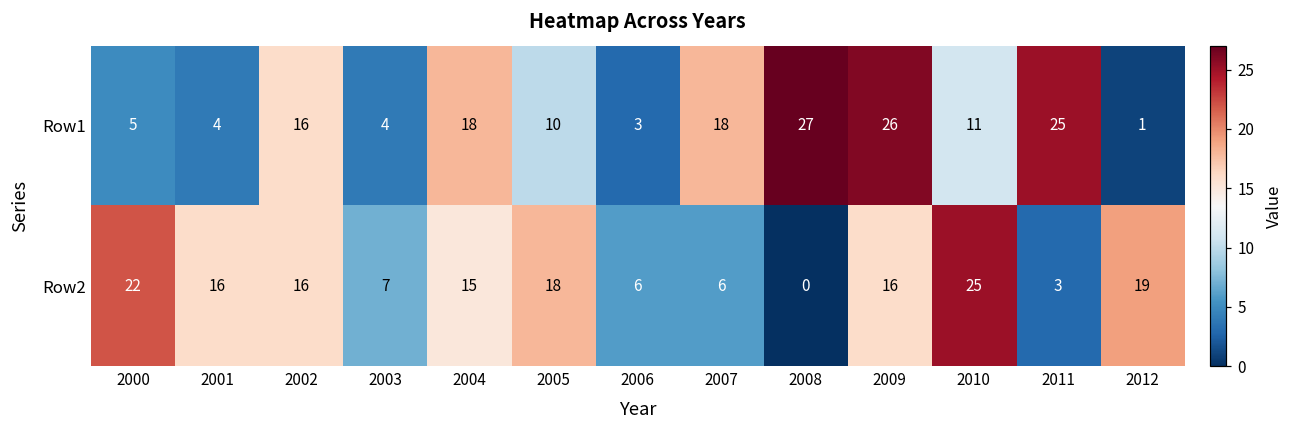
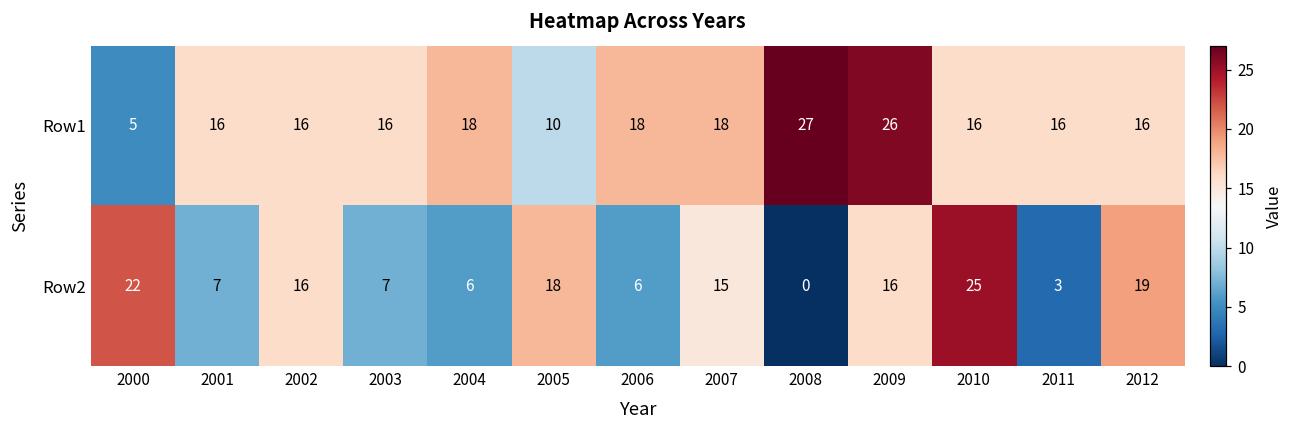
Row1, 2001: 4 -> 16
Row1, 2003: 4 -> 16
Row1, 2006: 3 -> 18
Row1, 2010: 11 -> 16
Row1, 2011: 25 -> 16
Row1, 2012: 1 -> 16
Row2, 2001: 16 -> 7
Row2, 2004: 15 -> 6
Row2, 2007: 6 -> 15
